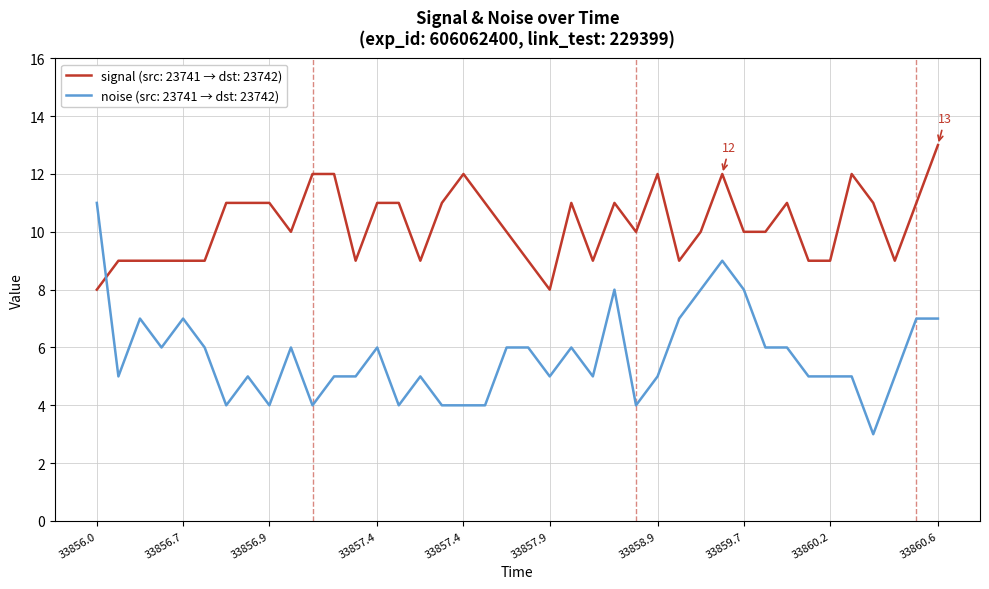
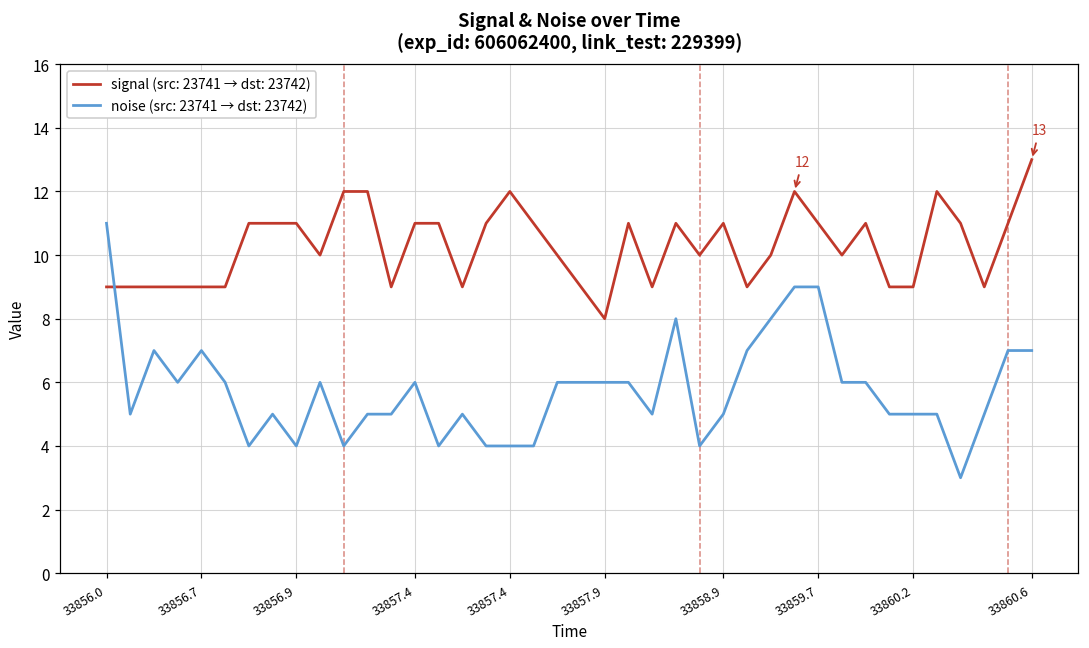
signal (src: 23741 → dst: 23742), 33856.0: 8 -> 9
noise (src: 23741 → dst: 23742), 33857.9: 5 -> 6
signal (src: 23741 → dst: 23742), 33858.9: 12 -> 11
signal (src: 23741 → dst: 23742), 33859.7: 10 -> 11
noise (src: 23741 → dst: 23742), 33859.7: 8 -> 9
